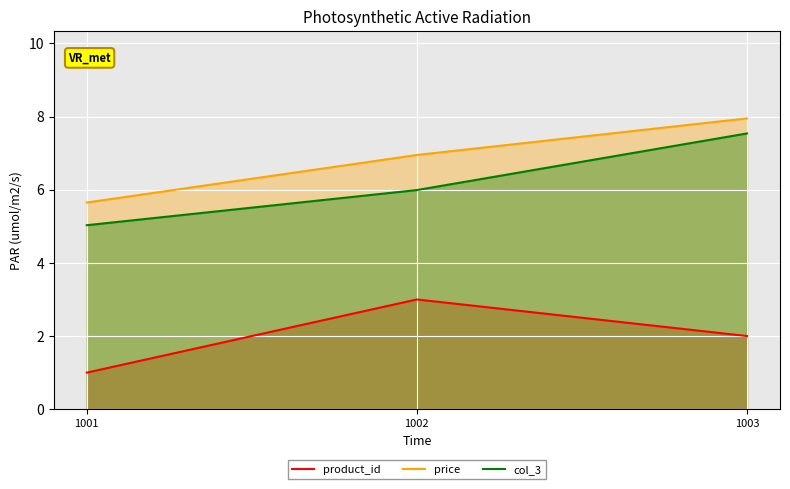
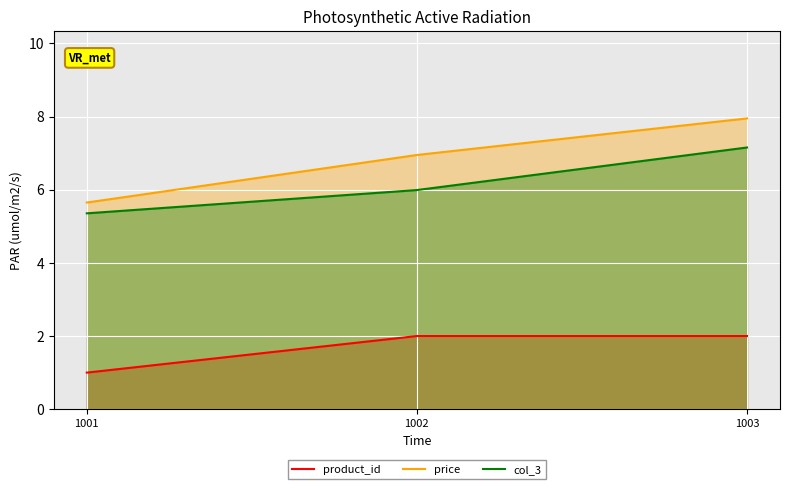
col_3, 1001: 5.0 -> 5.4
product_id, 1002: 3 -> 2
col_3, 1003: 7.5 -> 7.2
